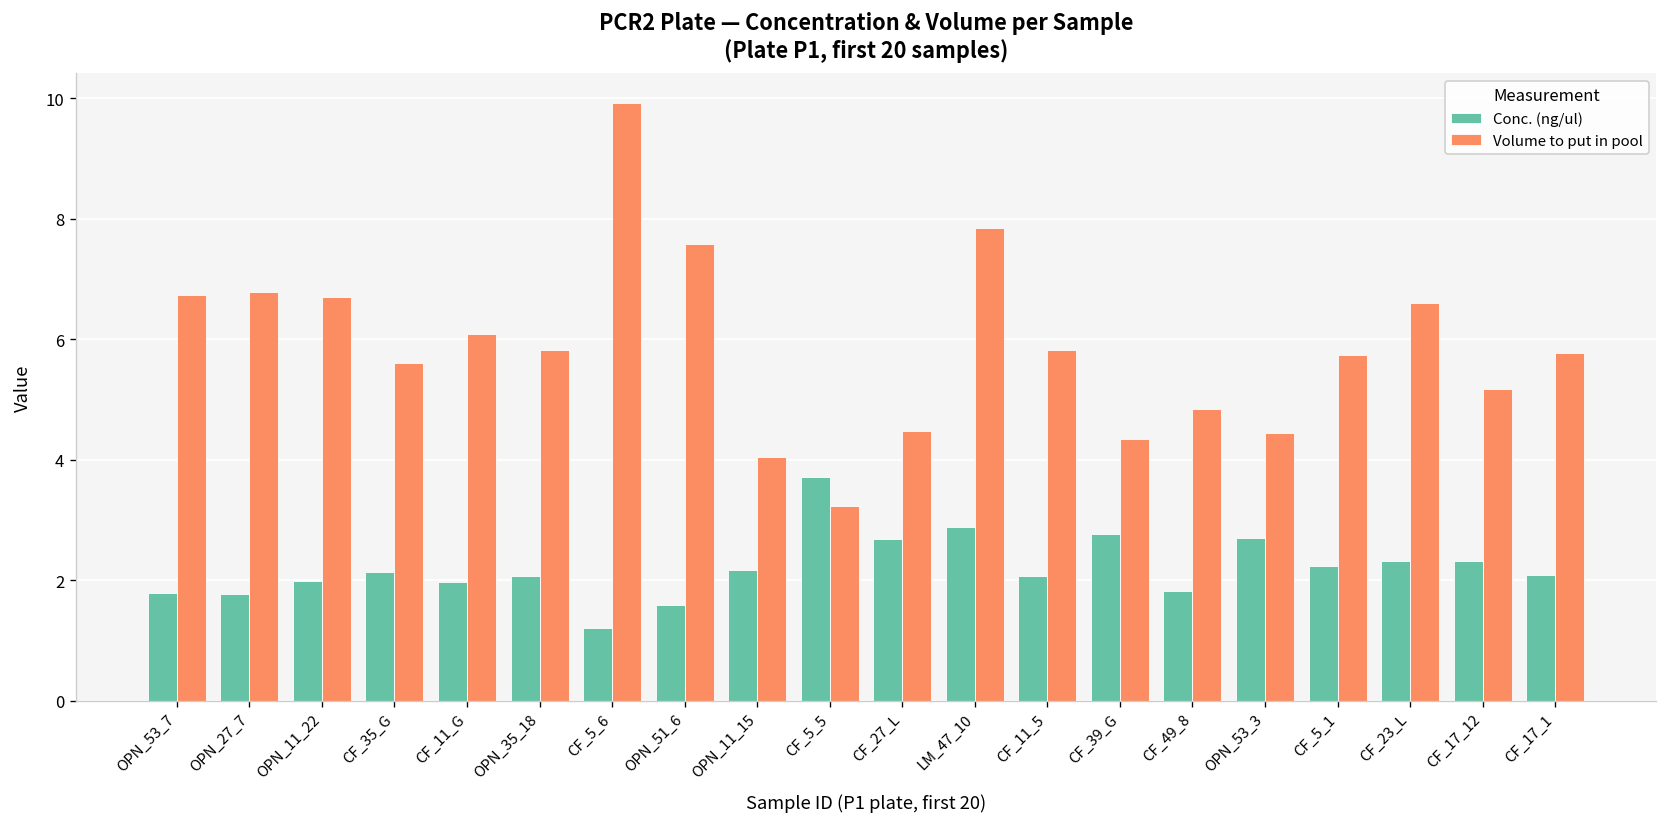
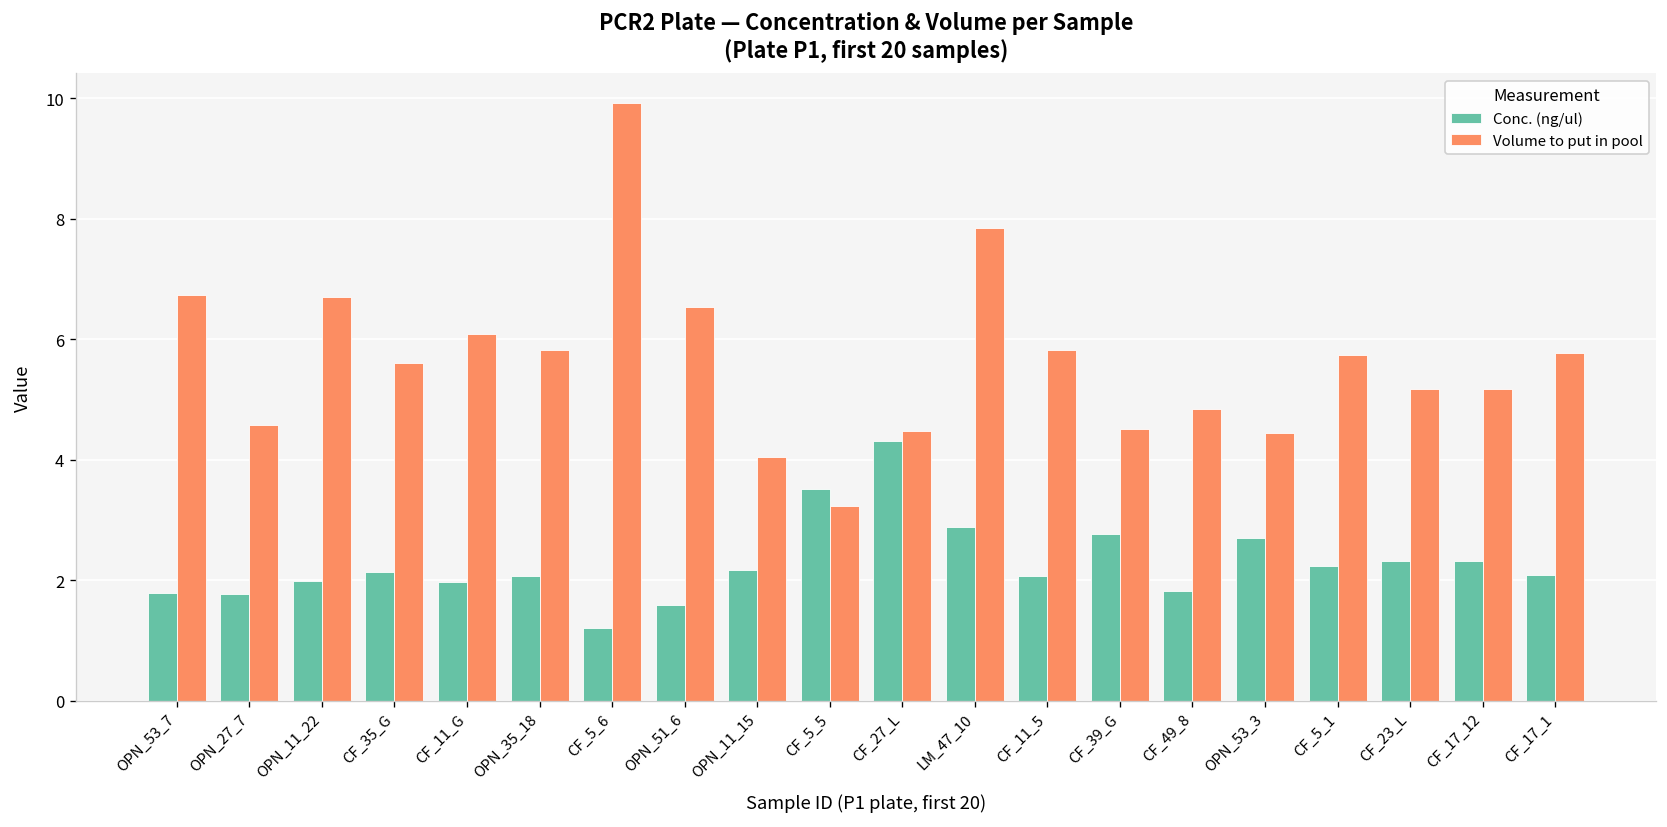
Volume to put in pool, OPN_27_7: 6.8 -> 4.6
Volume to put in pool, OPN_51_6: 7.6 -> 6.5
Conc. (ng/ul), CF_5_5: 3.7 -> 3.5
Conc. (ng/ul), CF_27_L: 2.7 -> 4.3
Volume to put in pool, CF_39_G: 4.4 -> 4.5
Volume to put in pool, CF_23_L: 6.6 -> 5.2
